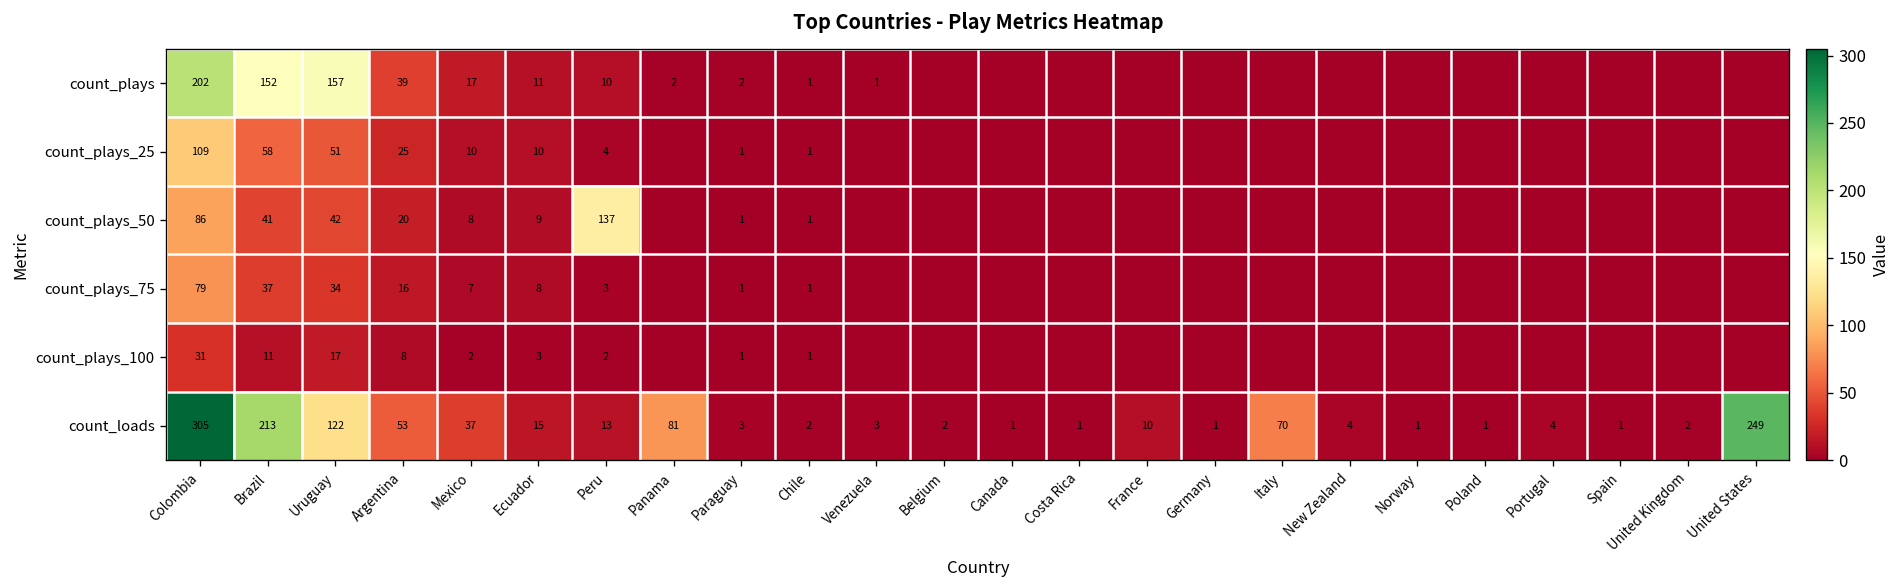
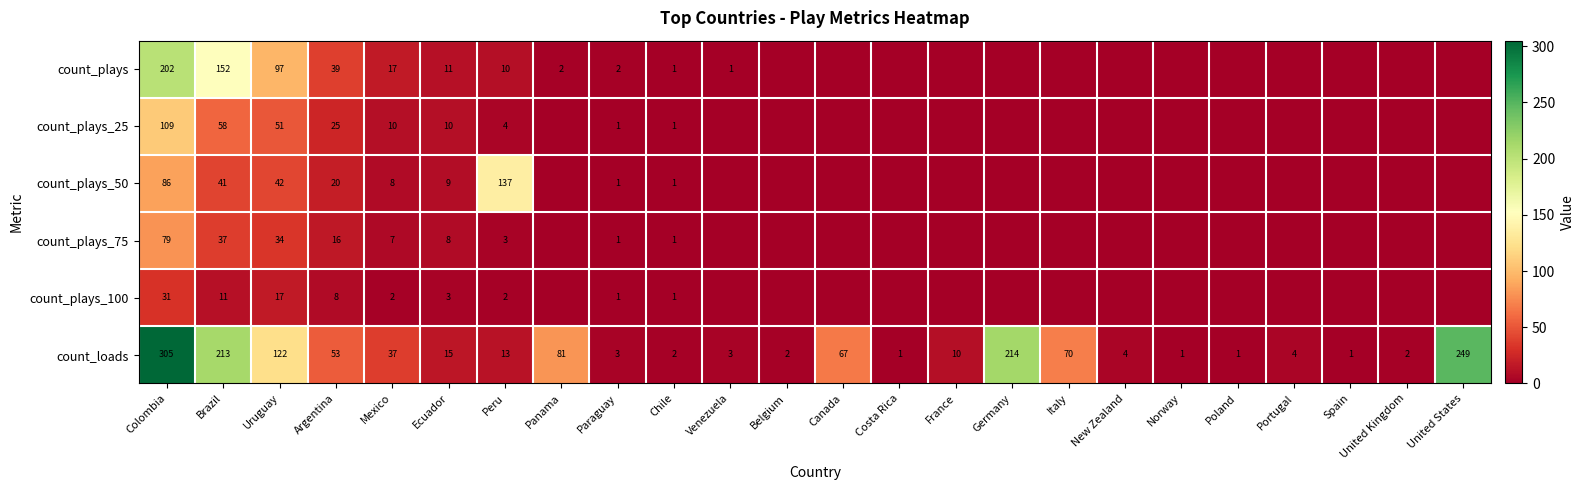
count_plays, Uruguay: 157 -> 97
count_loads, Canada: 1 -> 67
count_loads, Germany: 1 -> 214
